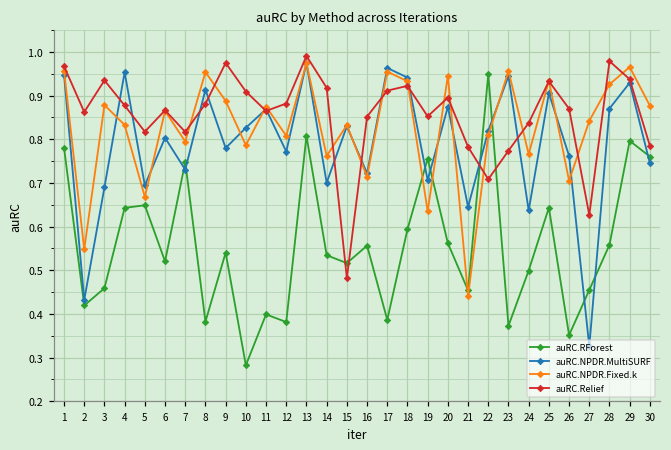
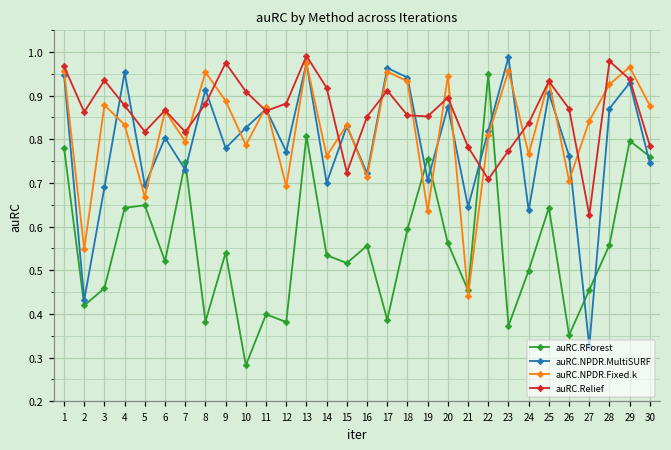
auRC.NPDR.Fixed.k, 12: 0.81 -> 0.69
auRC.Relief, 15: 0.48 -> 0.72
auRC.Relief, 18: 0.92 -> 0.85
auRC.NPDR.MultiSURF, 23: 0.95 -> 0.99
